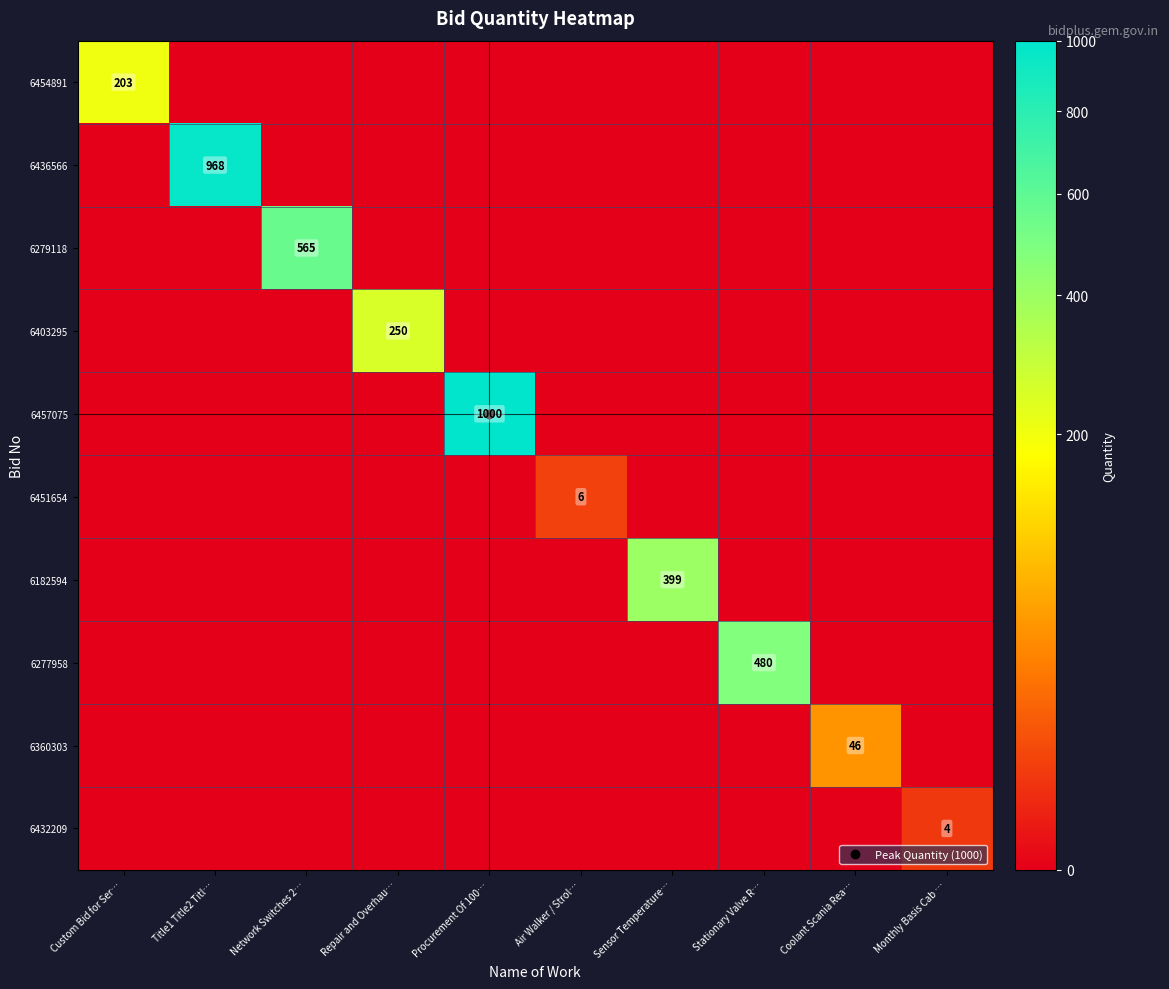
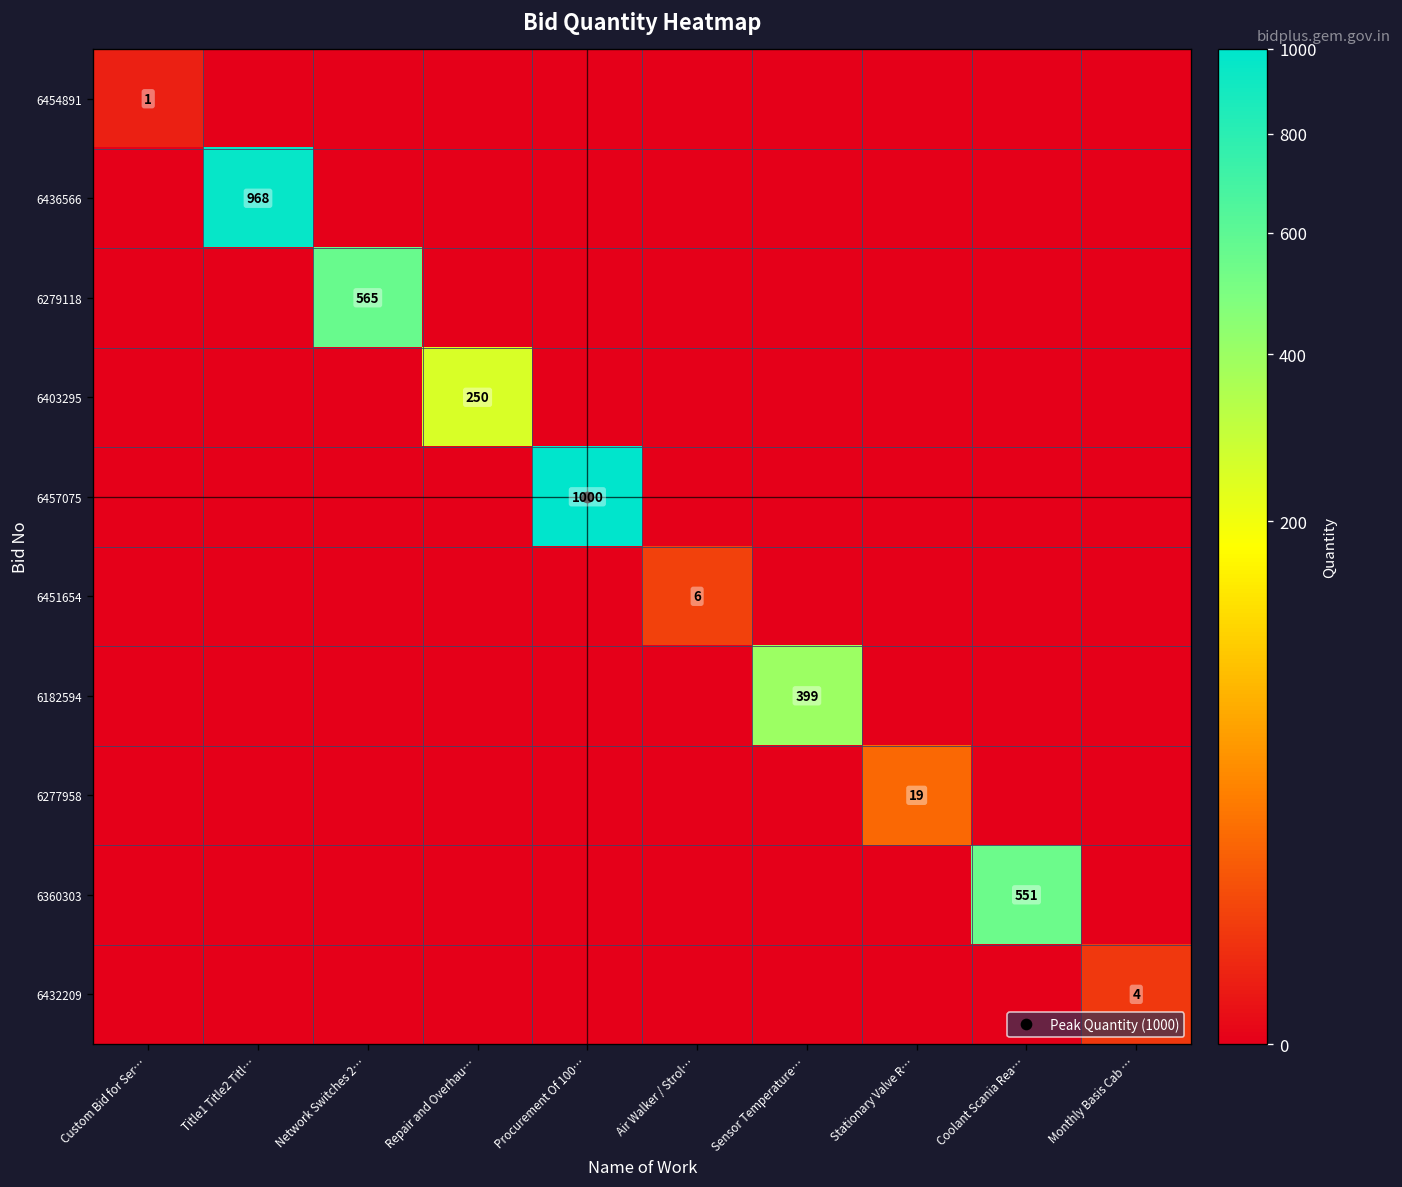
6454891, Custom Bid for Ser…: 203 -> 1
6277958, Stationary Valve R…: 480 -> 19
6360303, Coolant Scania Rea…: 46 -> 551
